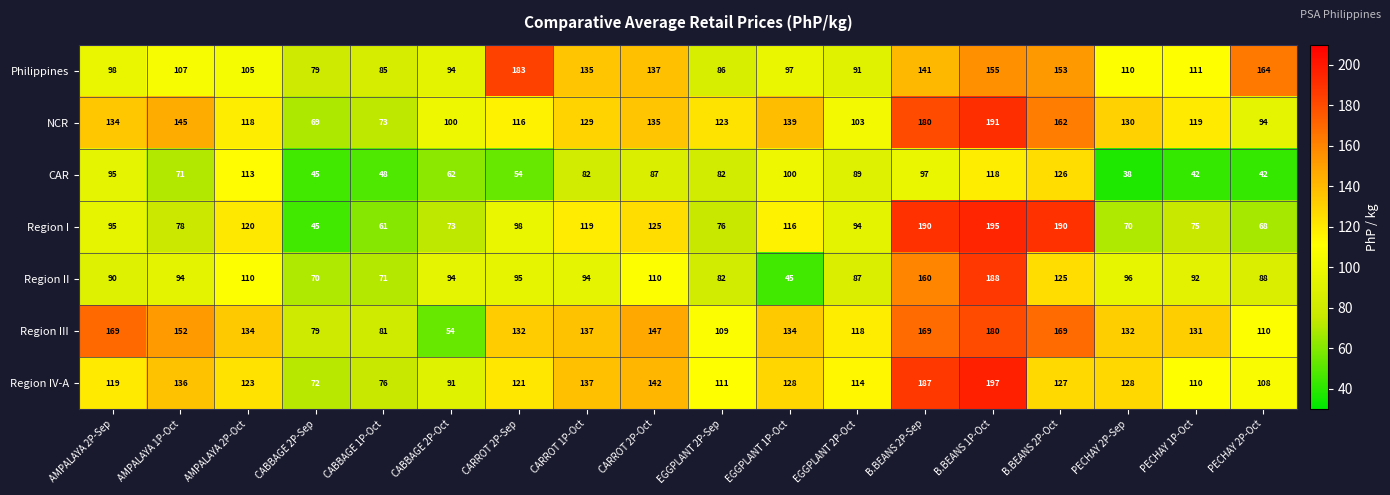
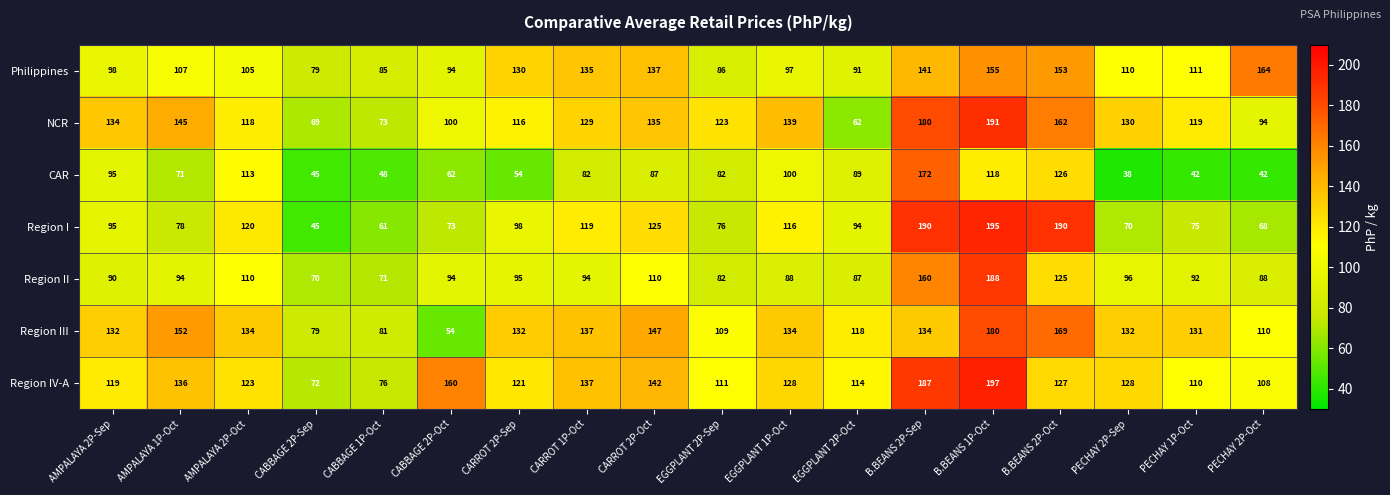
Philippines, CARROT 2P-Sep: 183 -> 130
NCR, EGGPLANT 2P-Oct: 103 -> 62
CAR, B.BEANS 2P-Sep: 97 -> 172
Region II, EGGPLANT 1P-Oct: 45 -> 88
Region III, AMPALAYA 2P-Sep: 169 -> 132
Region III, B.BEANS 2P-Sep: 169 -> 134
Region IV-A, CABBAGE 2P-Oct: 91 -> 160
